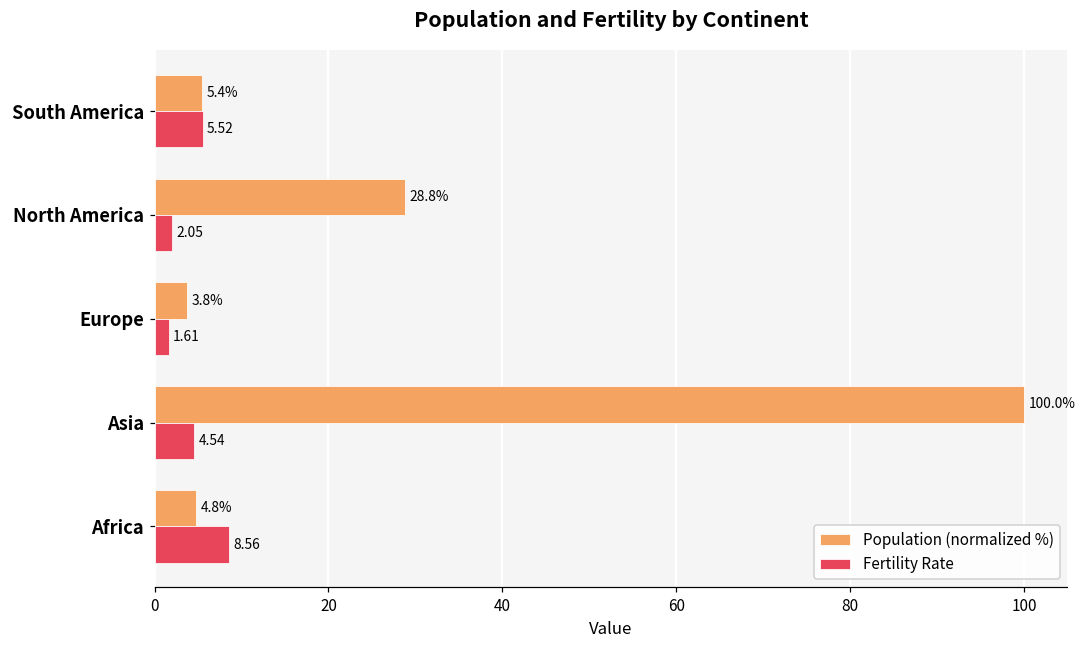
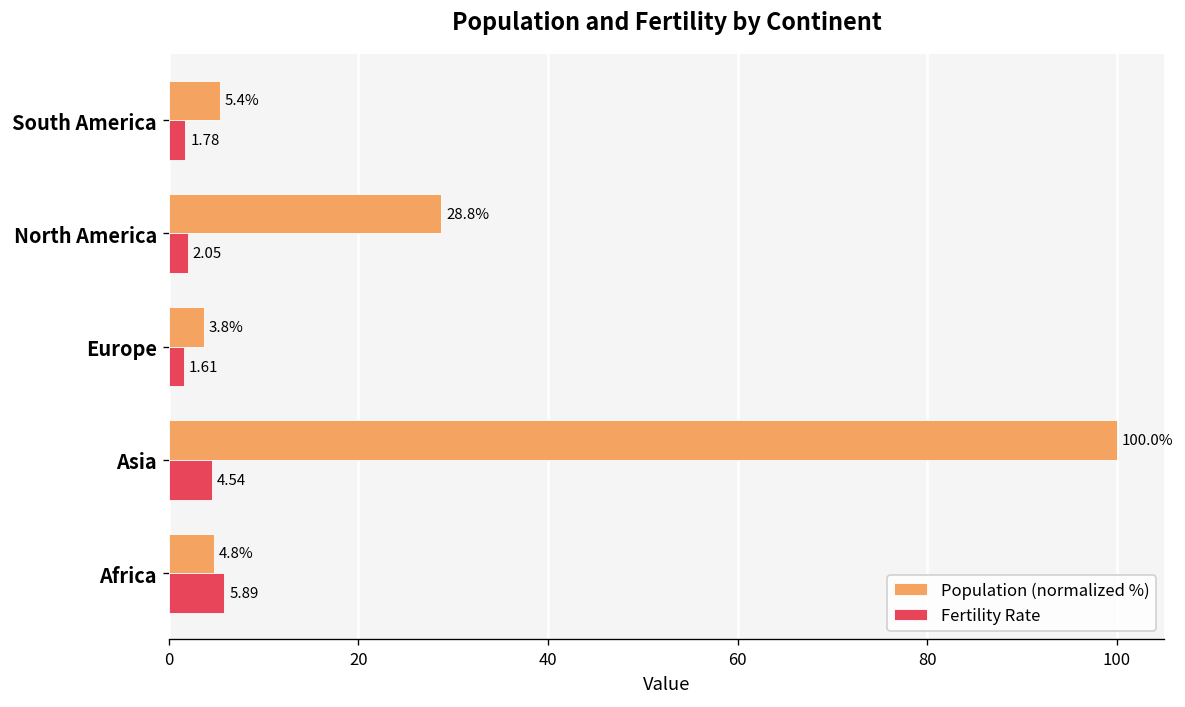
Fertility Rate, South America: 5.52 -> 1.78
Fertility Rate, Africa: 8.56 -> 5.89
